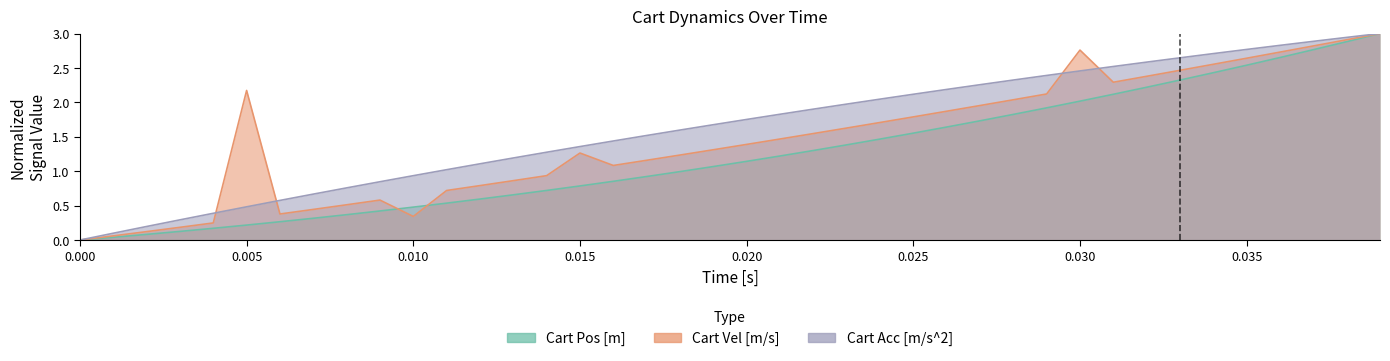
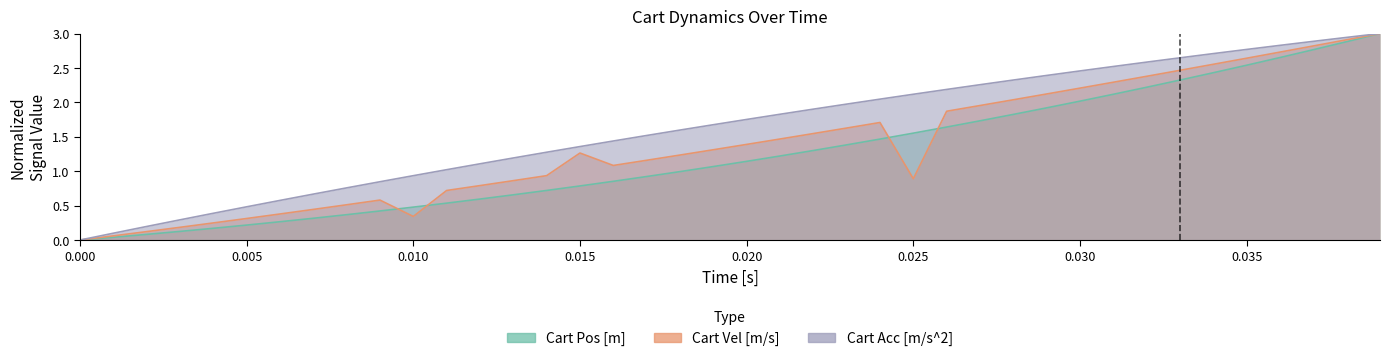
Cart Vel [m/s], 0.005: 2.2 -> 0.3
Cart Vel [m/s], 0.025: 1.8 -> 0.9
Cart Vel [m/s], 0.030: 2.8 -> 2.2
